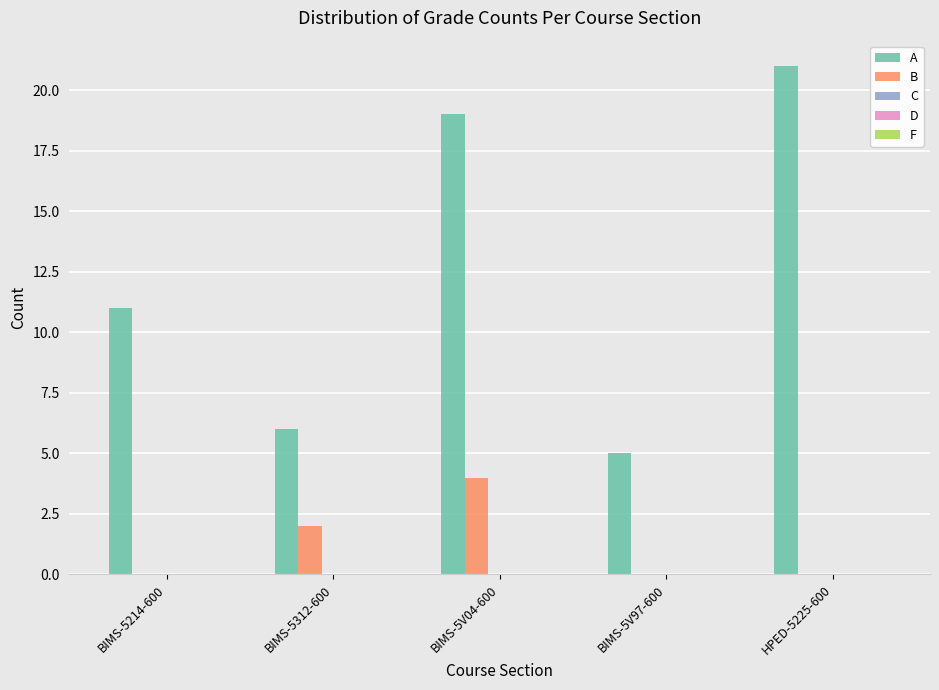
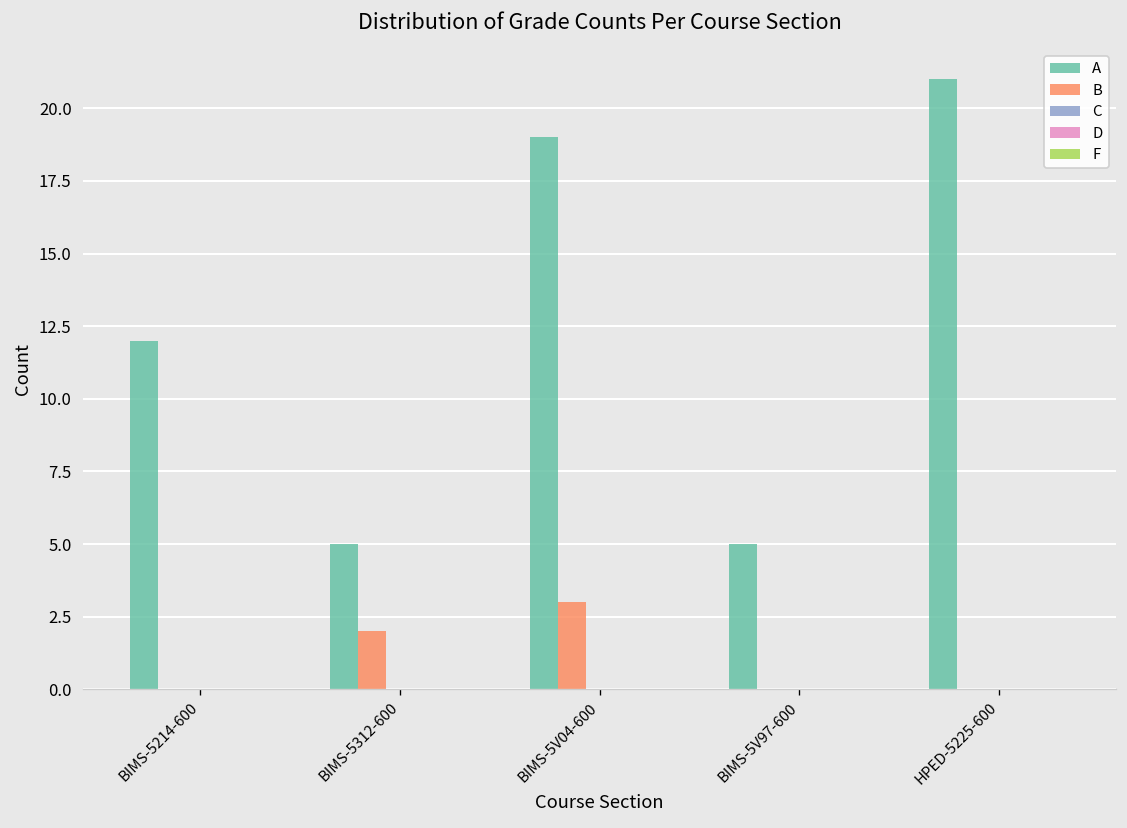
A, BIMS-5214-600: 11 -> 12
A, BIMS-5312-600: 6 -> 5
B, BIMS-5V04-600: 4 -> 3
